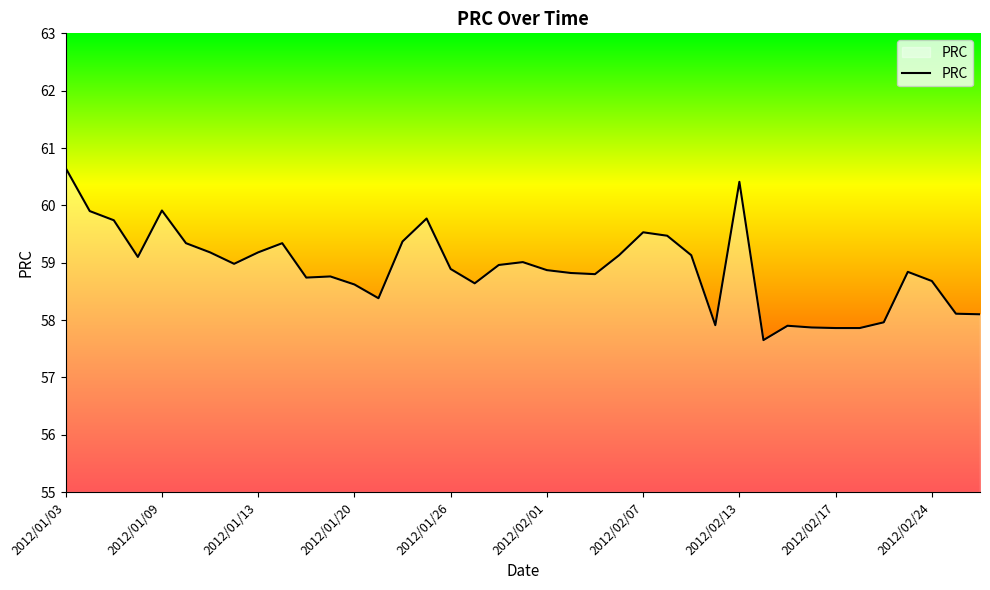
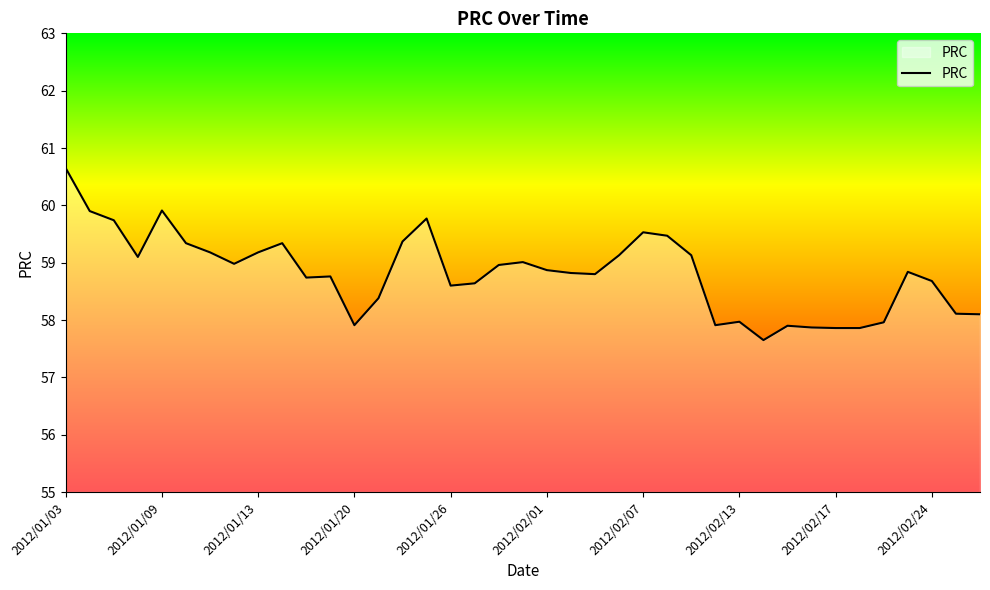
2012/01/20: 58.6 -> 57.9
2012/01/26: 58.9 -> 58.6
2012/02/13: 60.4 -> 58.0
